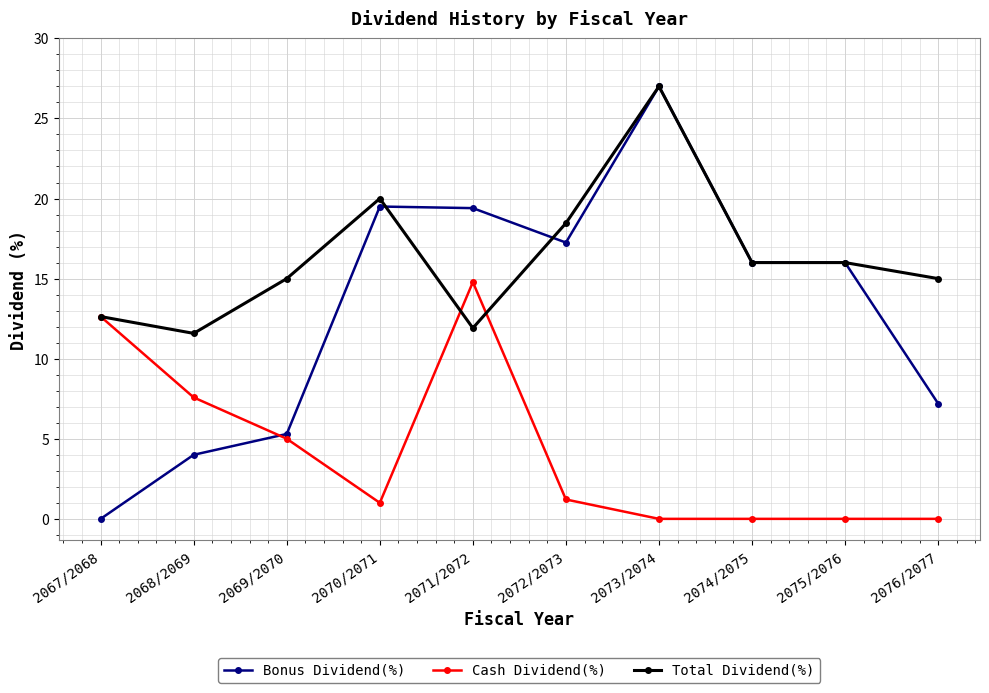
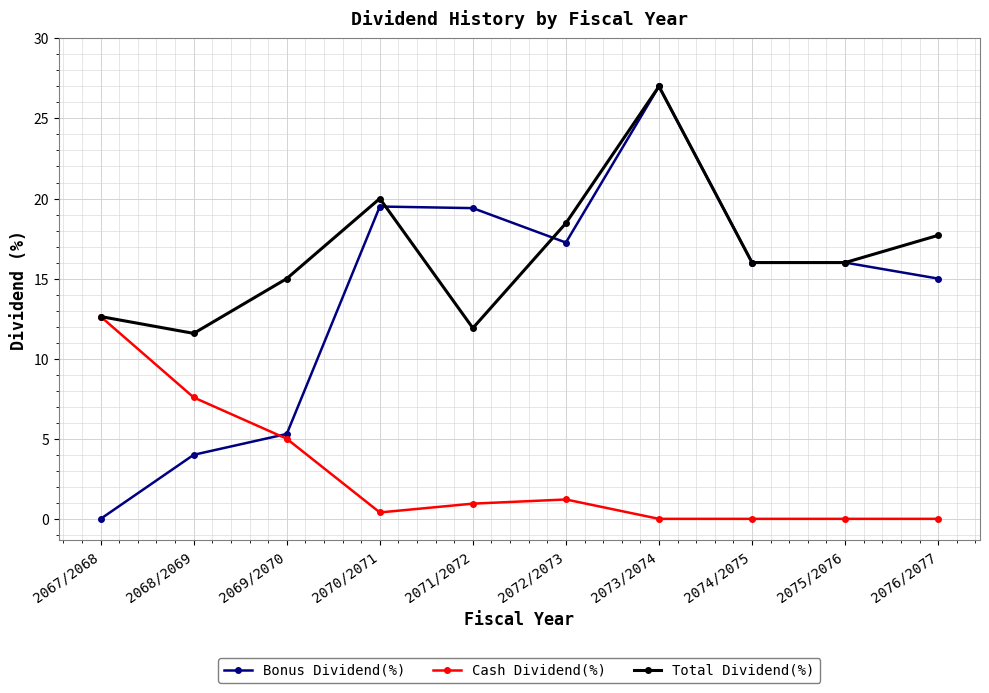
Cash Dividend(%), 2070/2071: 1.0 -> 0.4
Cash Dividend(%), 2071/2072: 14.8 -> 1.0
Bonus Dividend(%), 2076/2077: 7.2 -> 15.0
Total Dividend(%), 2076/2077: 15.0 -> 17.7
